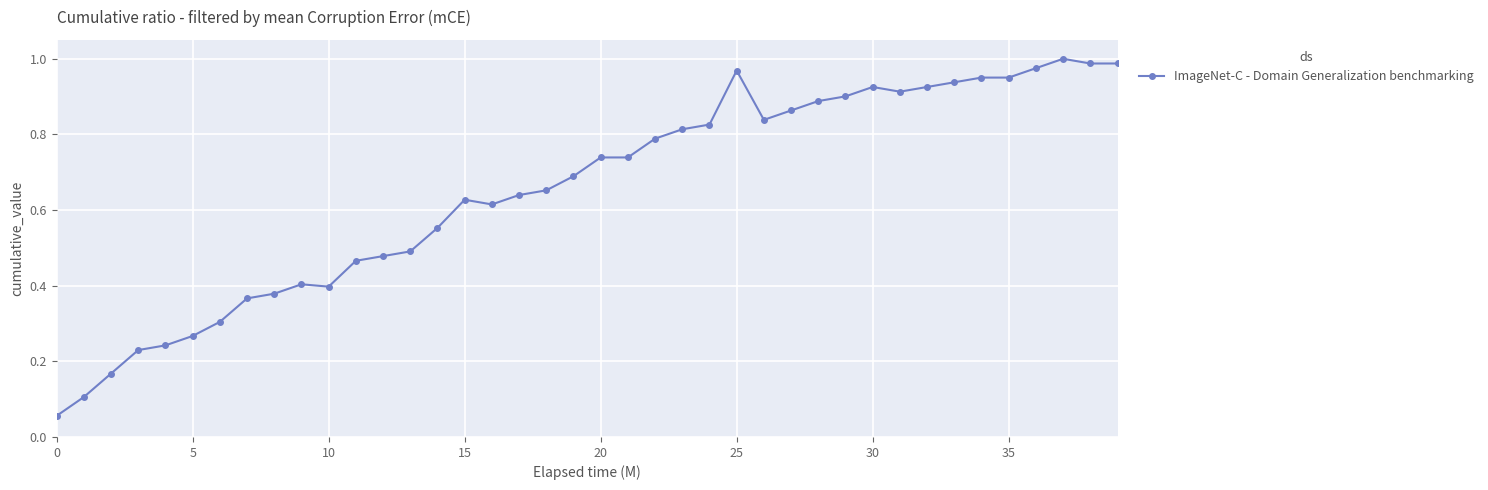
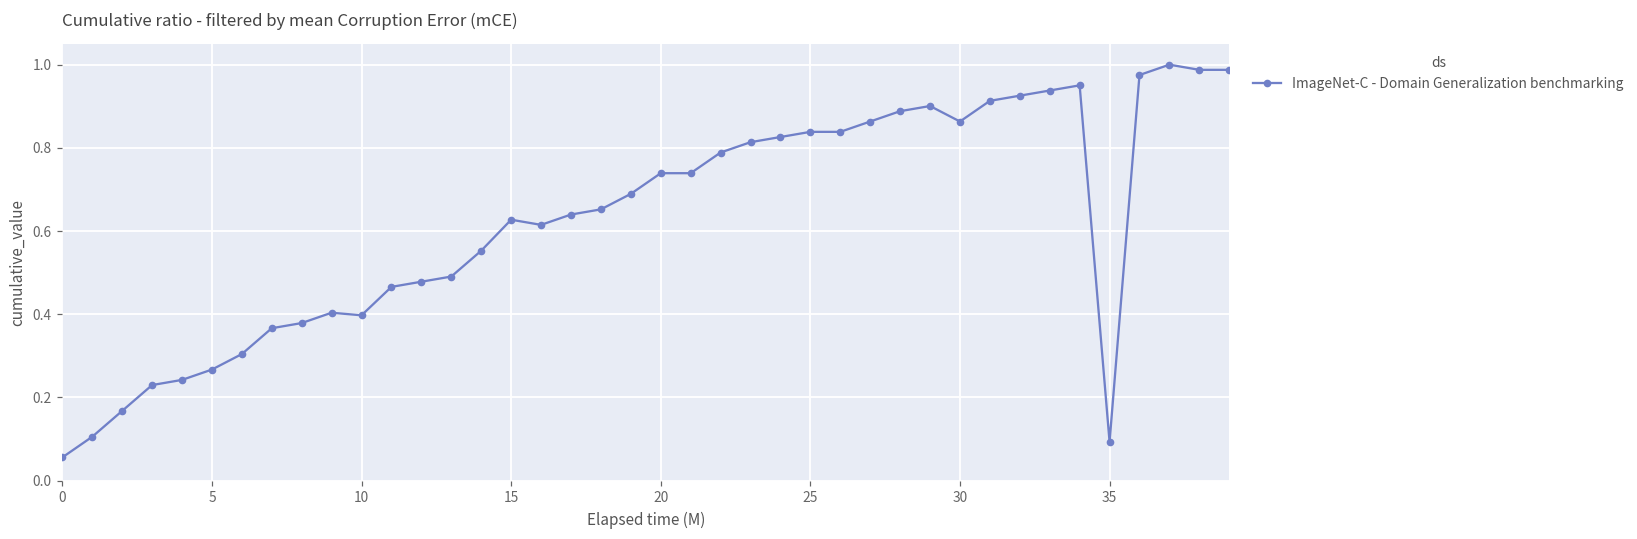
25: 0.97 -> 0.84
30: 0.93 -> 0.86
35: 0.95 -> 0.09
